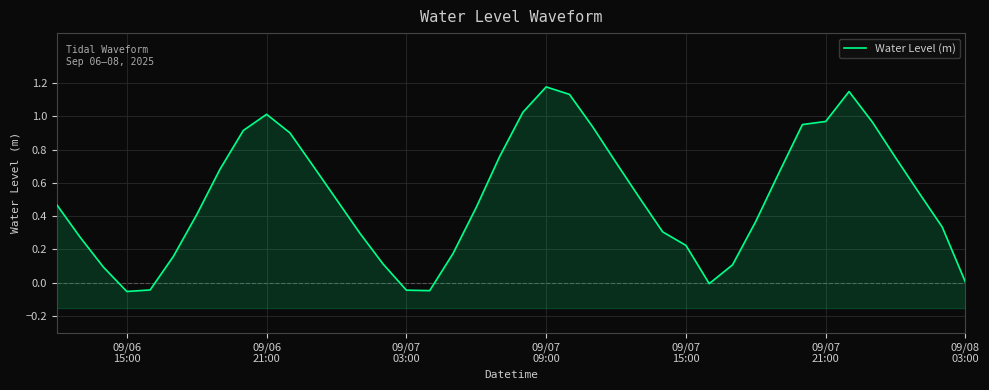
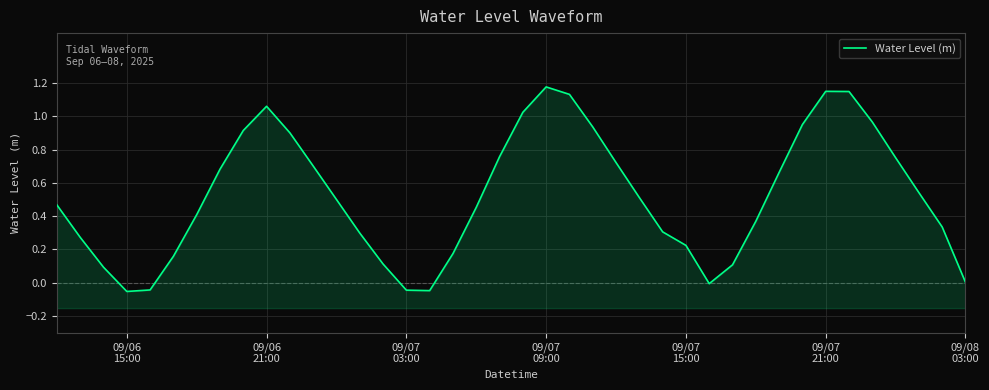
09/06 21:00: 1.01 -> 1.06
09/07 21:00: 0.97 -> 1.15
